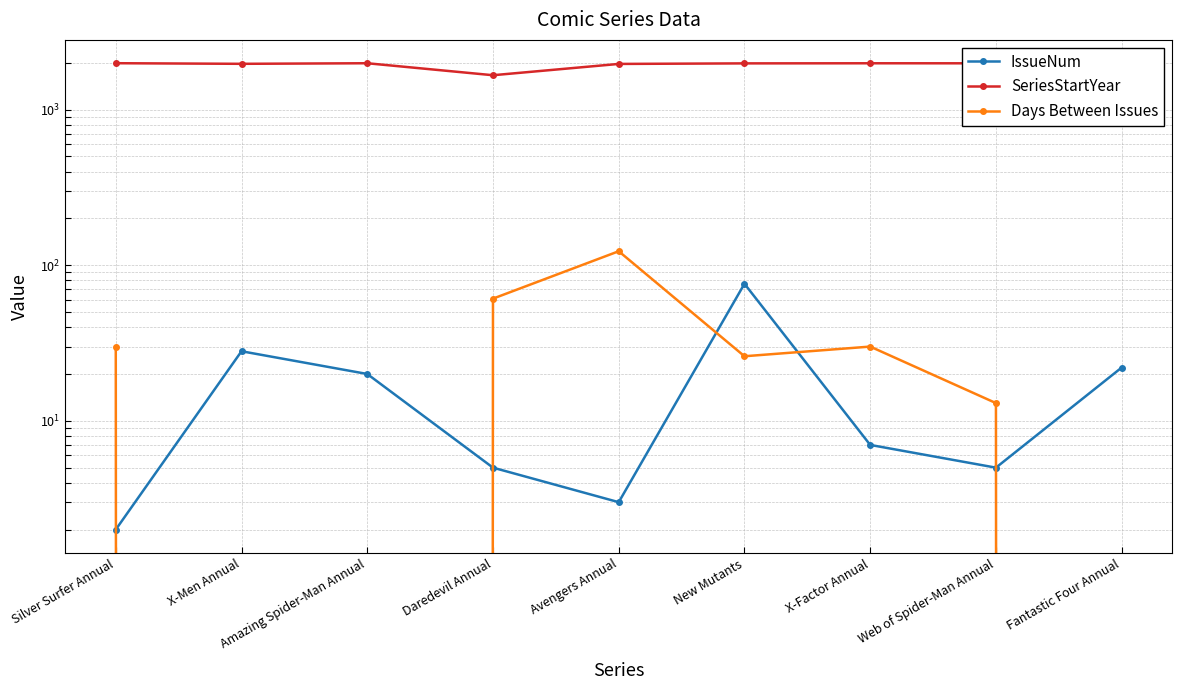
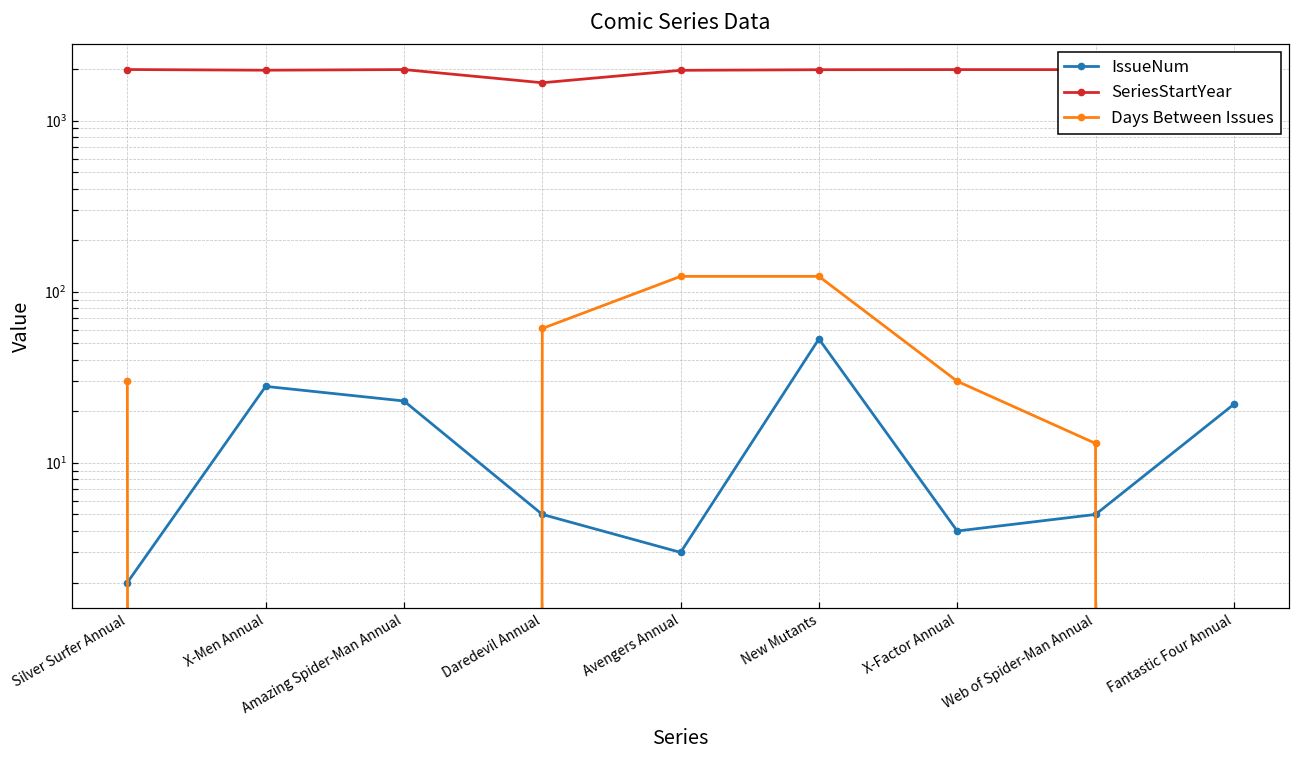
IssueNum, Amazing Spider-Man Annual: 20 -> 23
IssueNum, New Mutants: 80 -> 53
Days Between Issues, New Mutants: 26 -> 120
IssueNum, X-Factor Annual: 7 -> 4
